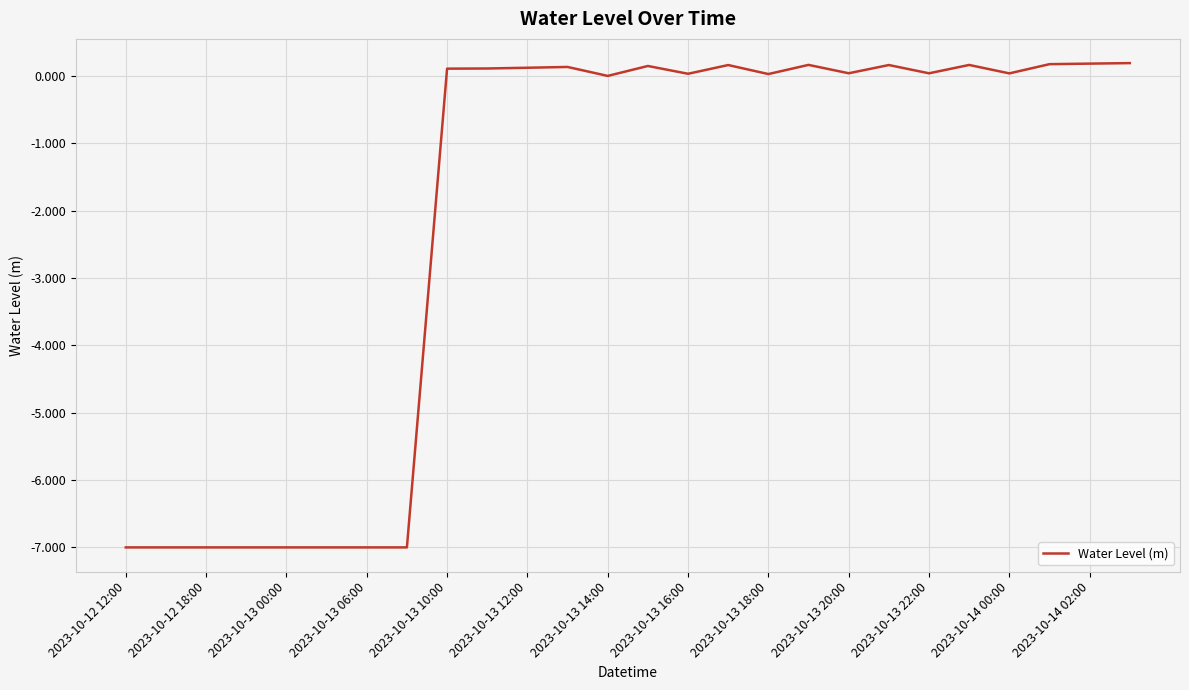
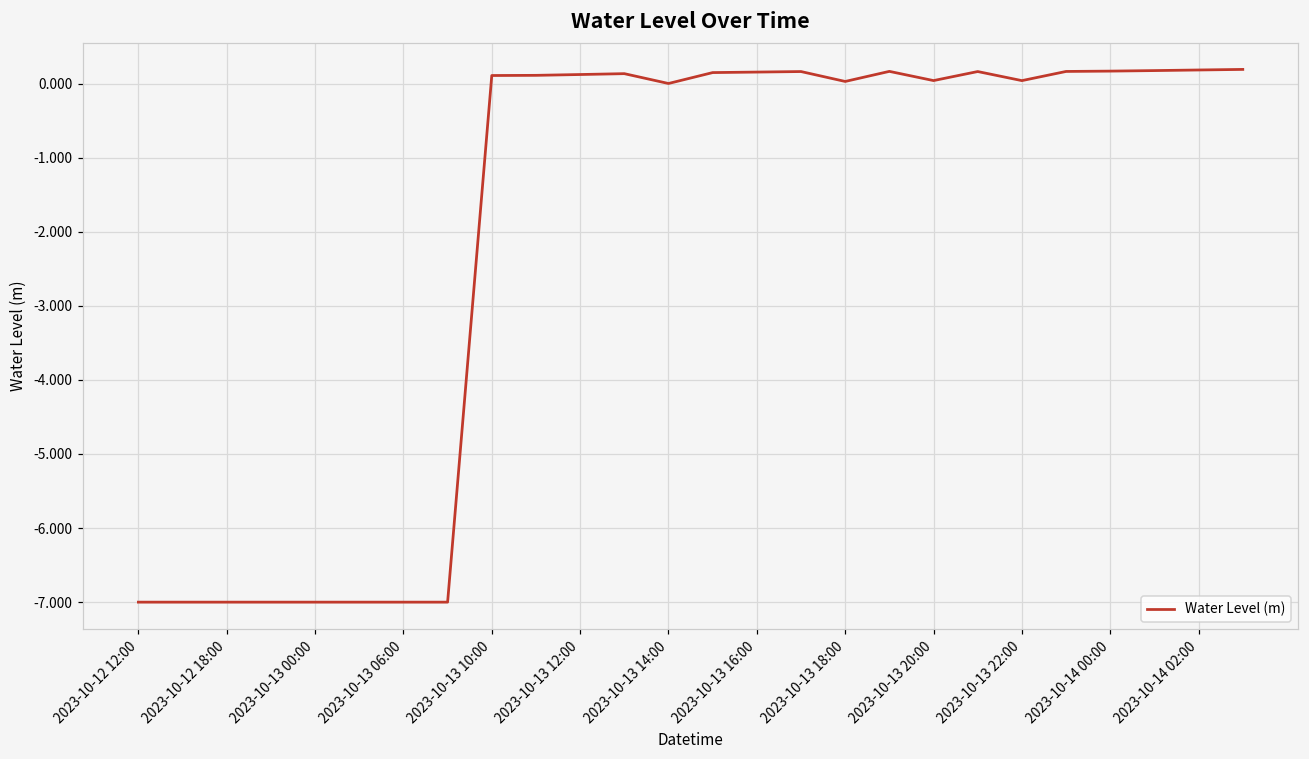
2023-10-13 16:00: 0.0 -> 0.2
2023-10-14 00:00: 0.0 -> 0.2
